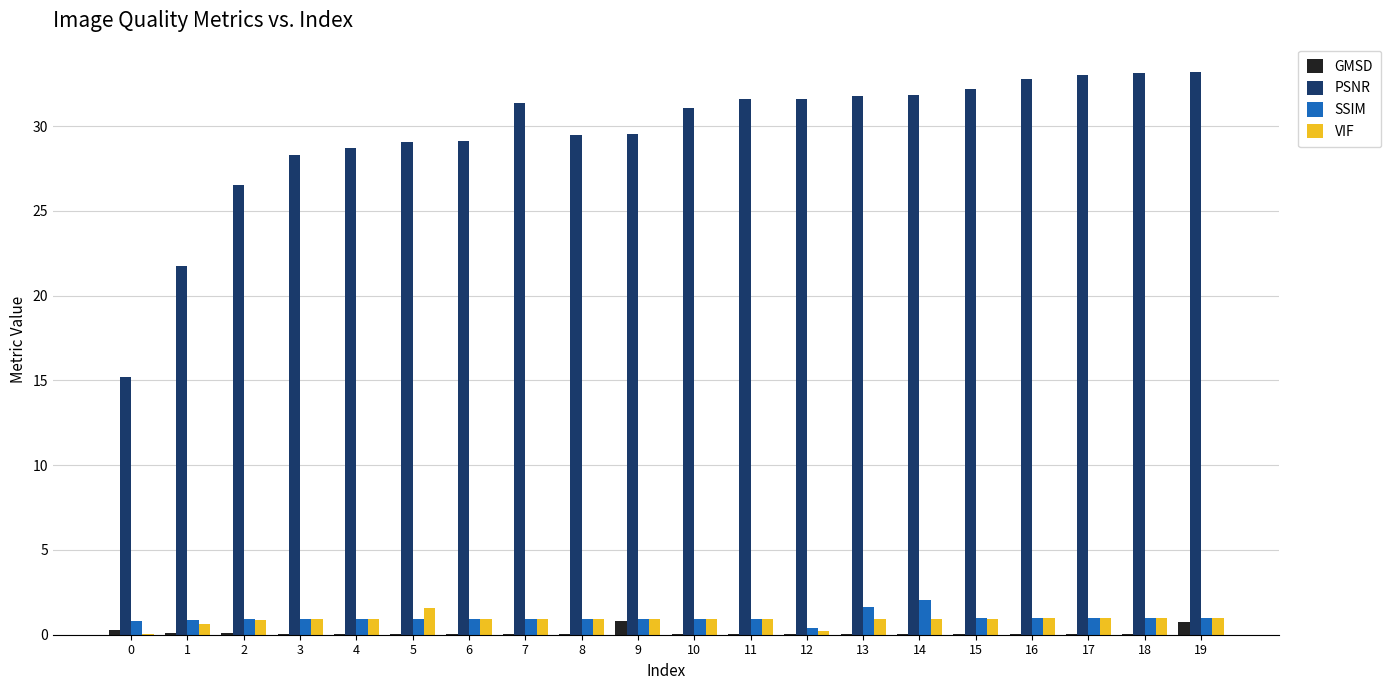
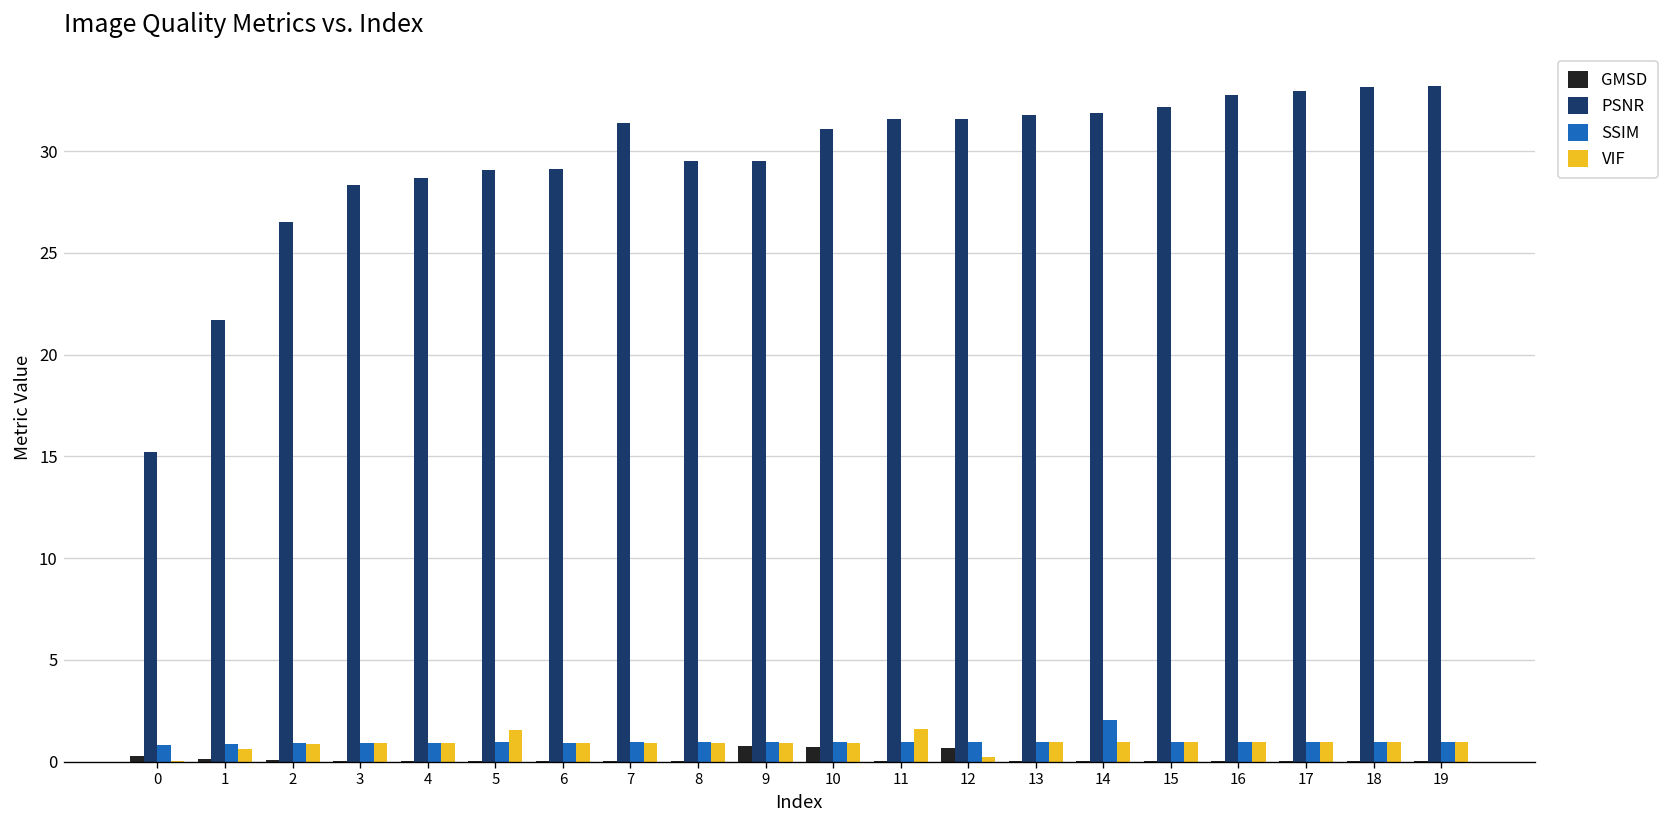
GMSD, 10: 0.0 -> 0.7
VIF, 11: 0.9 -> 1.6
GMSD, 12: 0.0 -> 0.7
SSIM, 12: 0.4 -> 1.0
SSIM, 13: 1.6 -> 1.0
GMSD, 19: 0.7 -> 0.0
